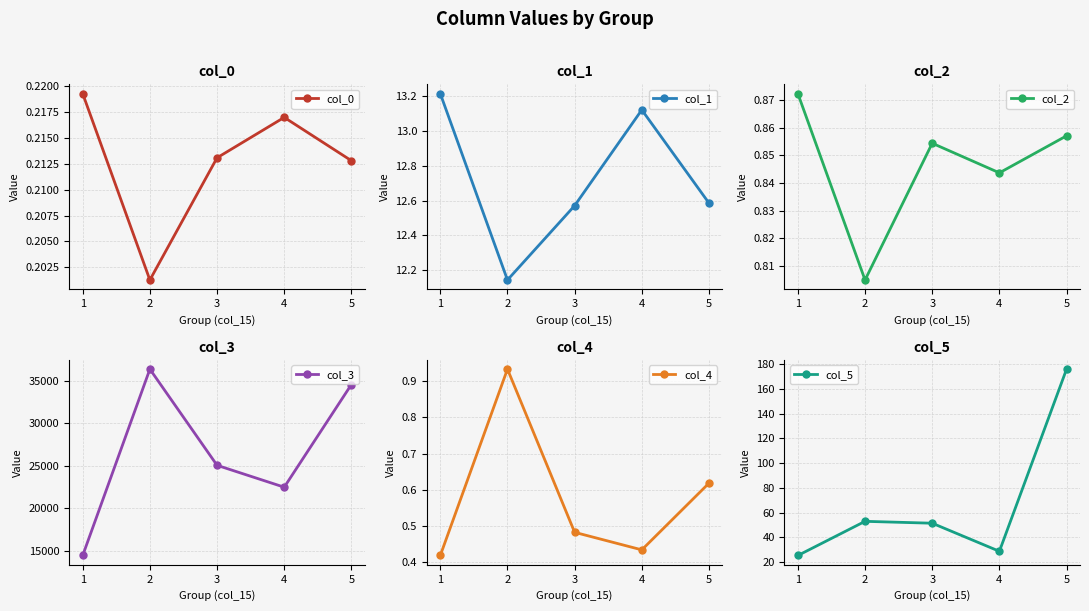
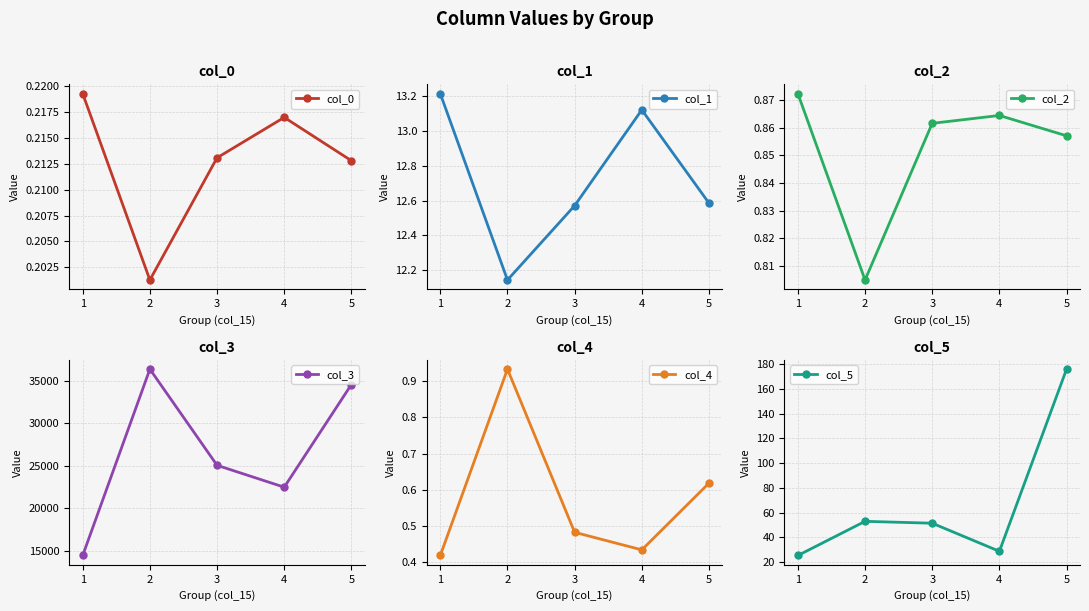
col_2, 3: 0.854 -> 0.862
col_2, 4: 0.844 -> 0.864
